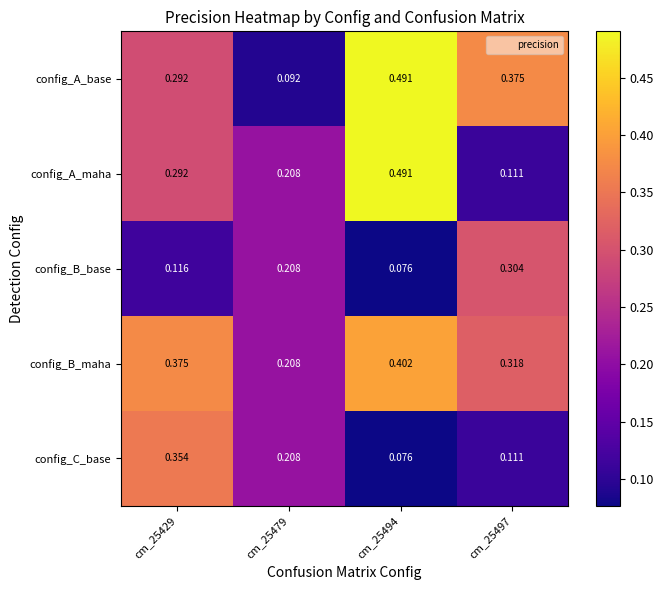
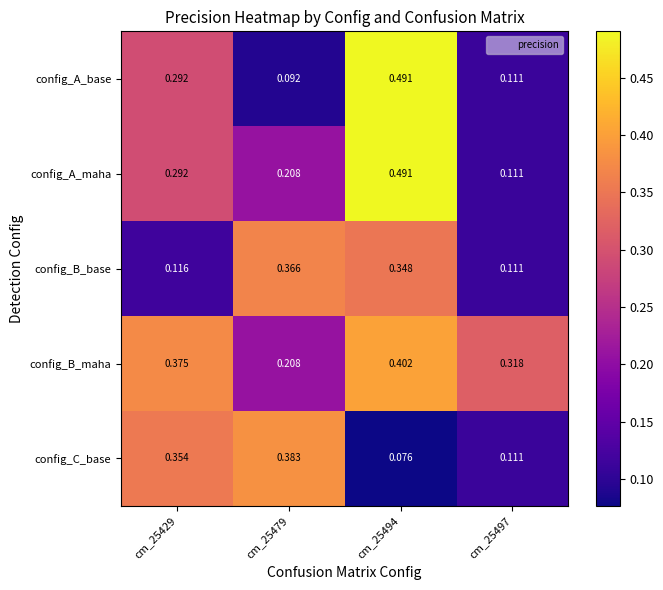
config_A_base, cm_25497: 0.375 -> 0.111
config_B_base, cm_25479: 0.208 -> 0.366
config_B_base, cm_25494: 0.076 -> 0.348
config_B_base, cm_25497: 0.304 -> 0.111
config_C_base, cm_25479: 0.208 -> 0.383
